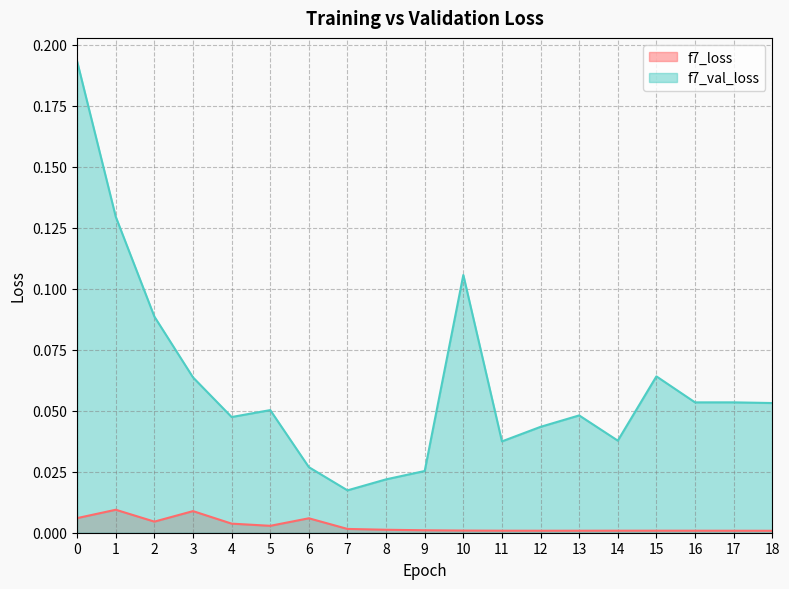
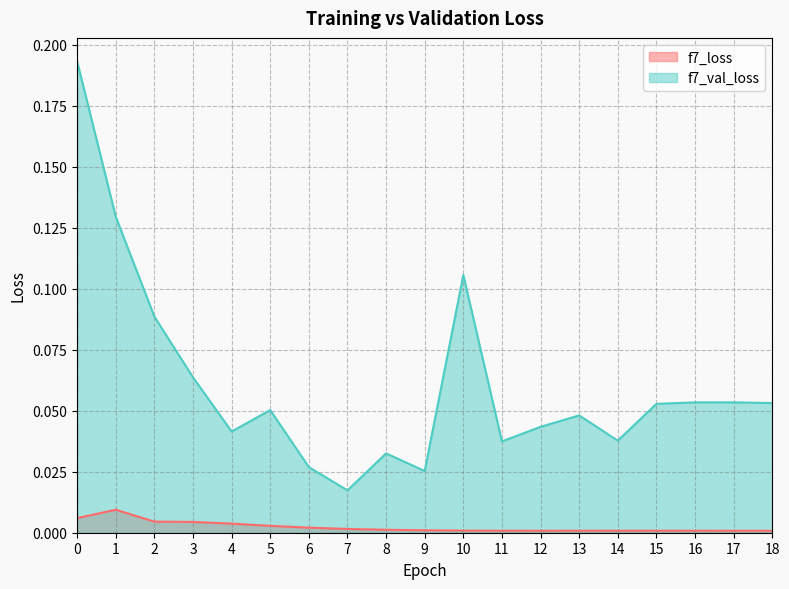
f7_loss, 3: 0.009 -> 0.004
f7_val_loss, 4: 0.047 -> 0.041
f7_loss, 6: 0.006 -> 0.002
f7_val_loss, 8: 0.022 -> 0.033
f7_val_loss, 15: 0.064 -> 0.053
